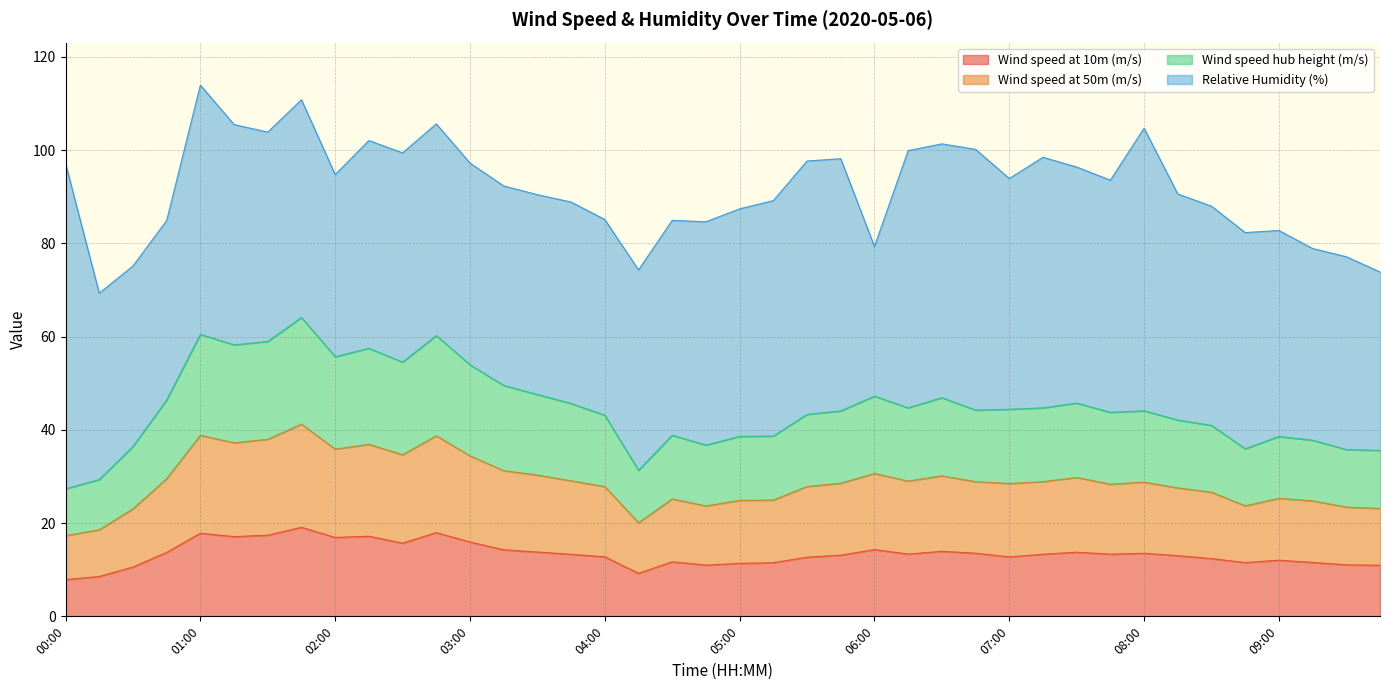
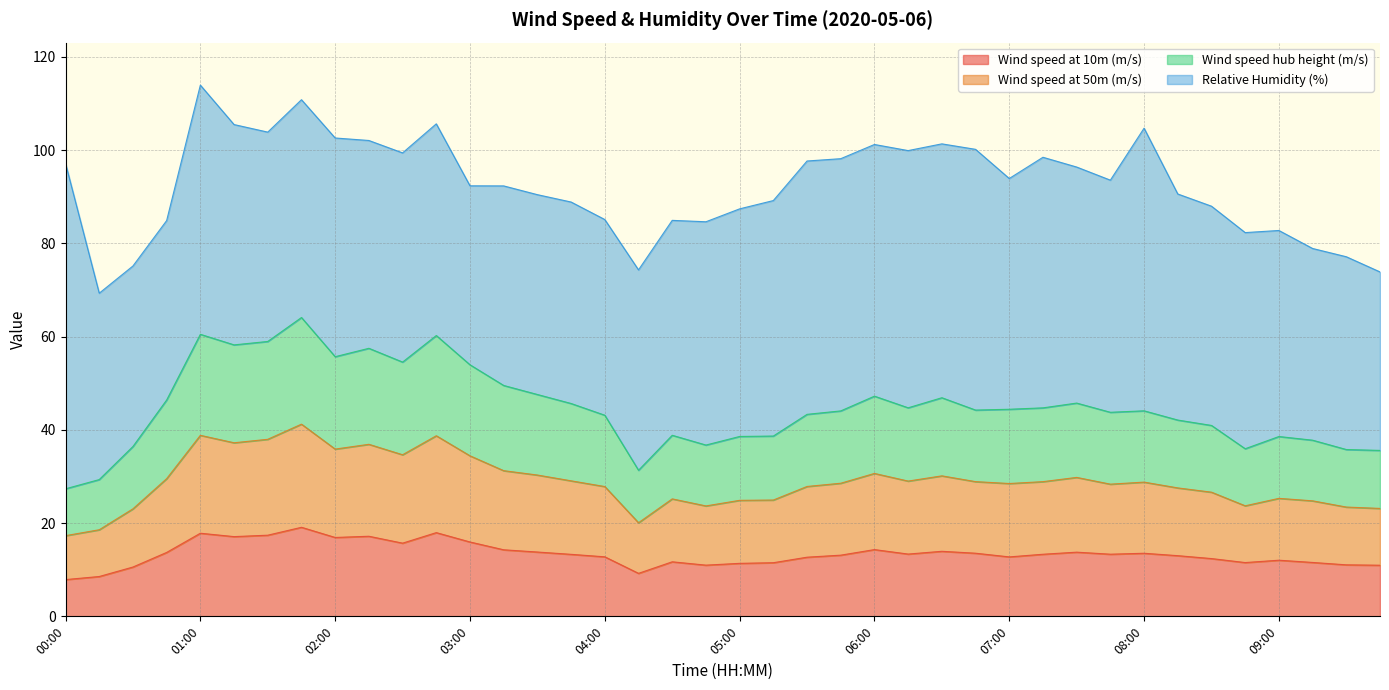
Relative Humidity (%), 02:00: 39 -> 47
Relative Humidity (%), 03:00: 43 -> 38
Relative Humidity (%), 06:00: 32 -> 54
